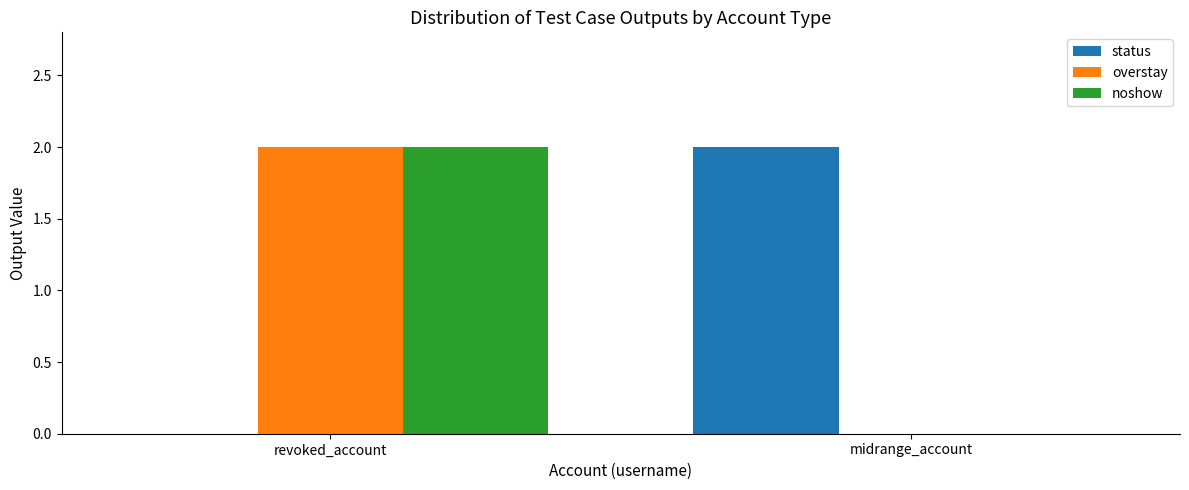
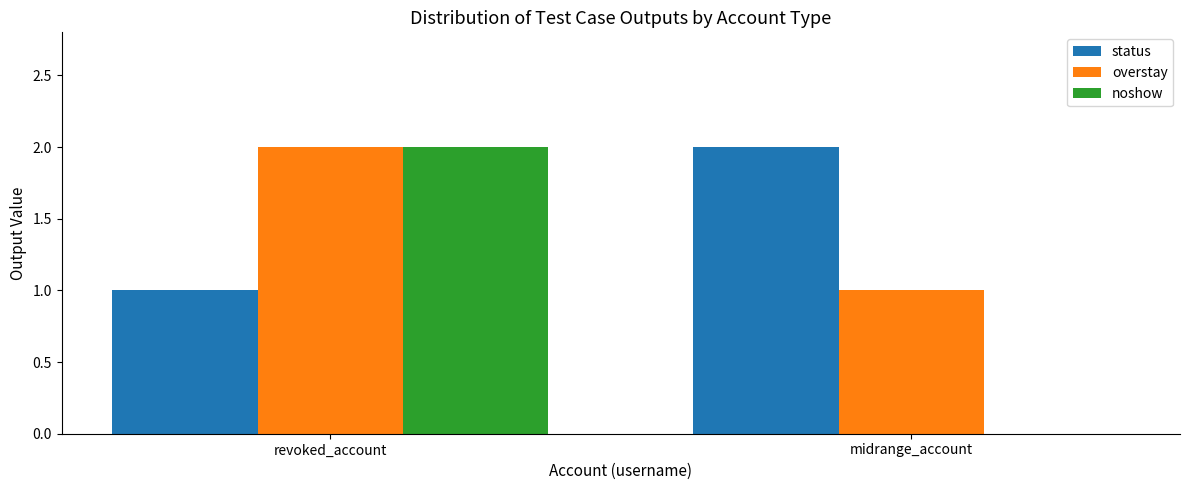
status, revoked_account: 0 -> 1
overstay, midrange_account: 0 -> 1
